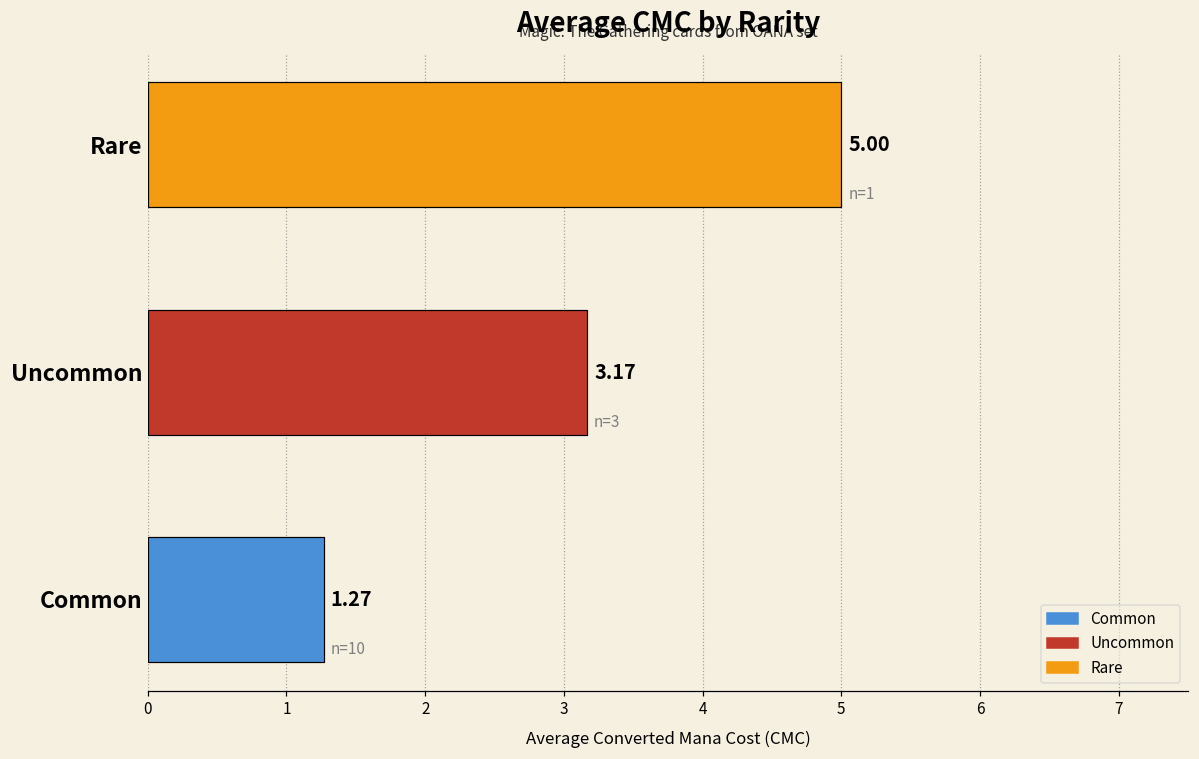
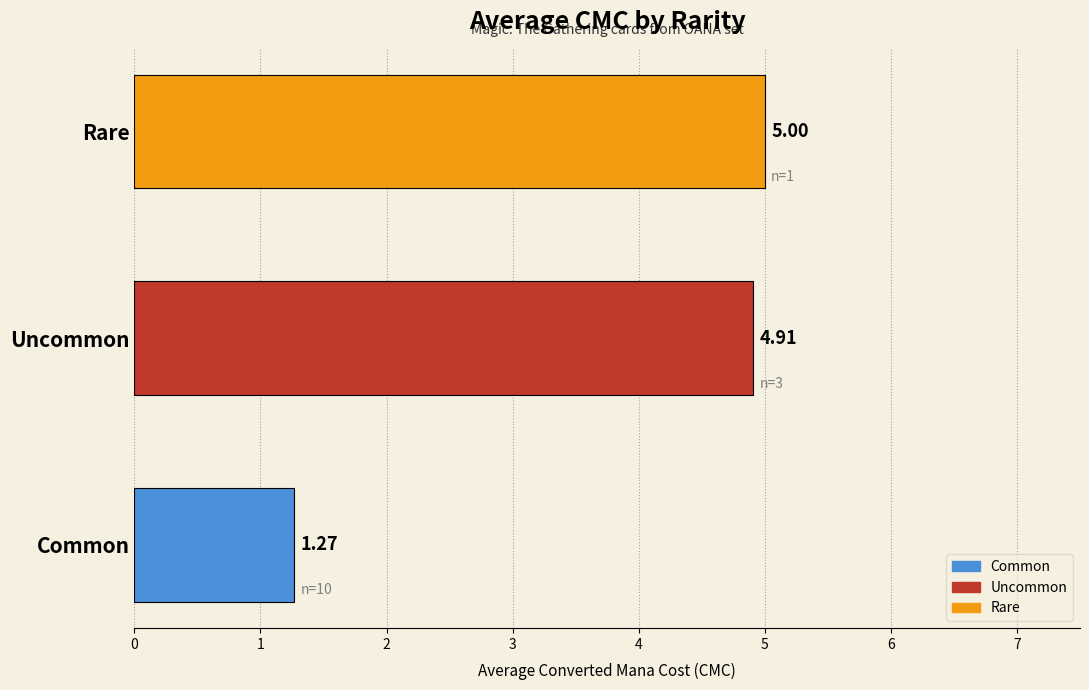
Uncommon: 3.17 -> 4.91
